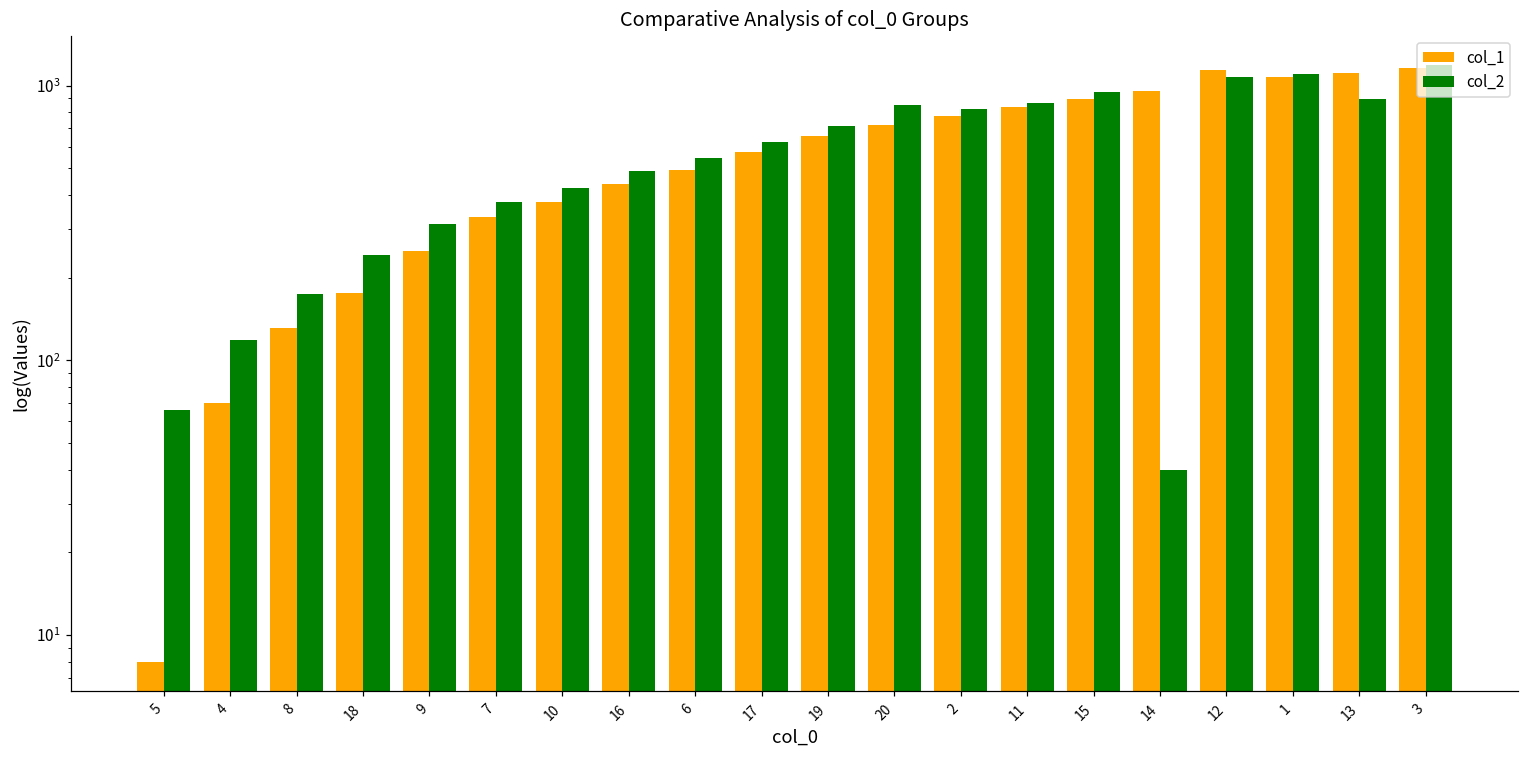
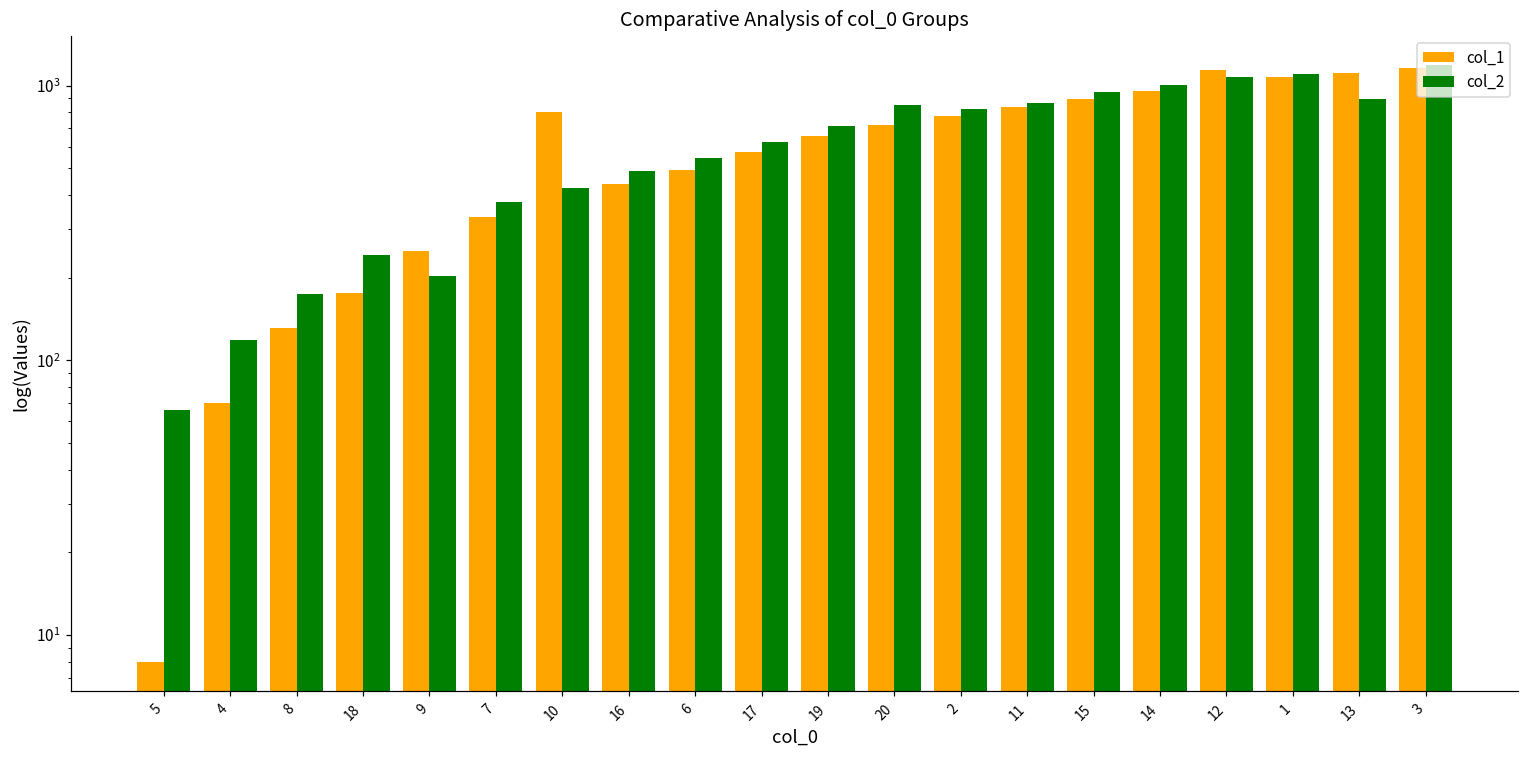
col_2, 9: 310 -> 200
col_1, 10: 380 -> 800
col_2, 14: 40 -> 1000
